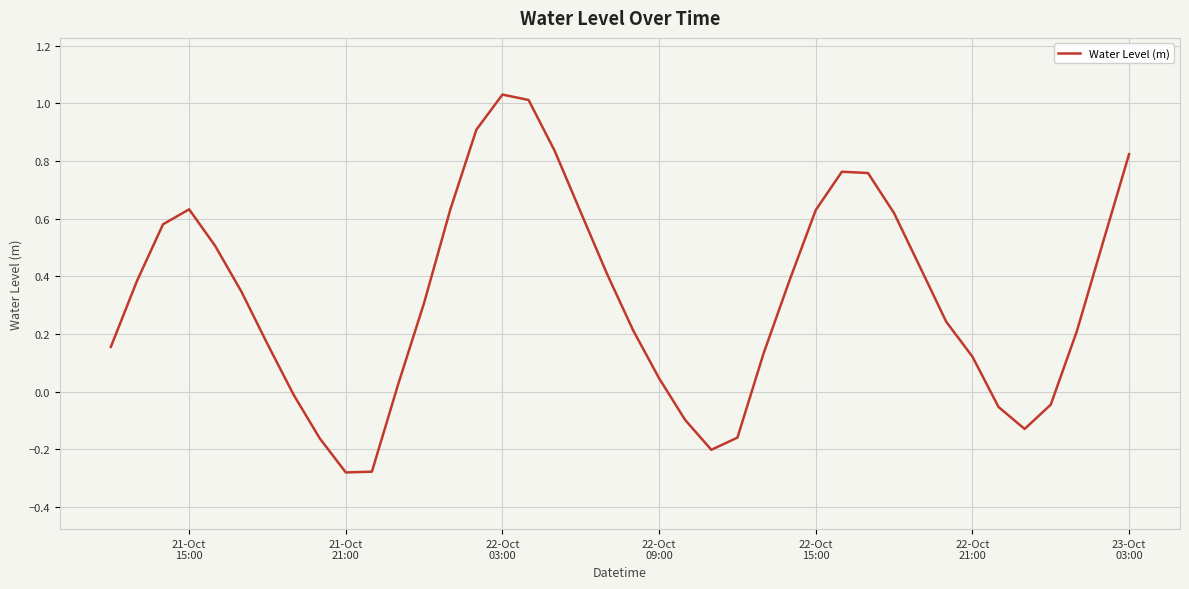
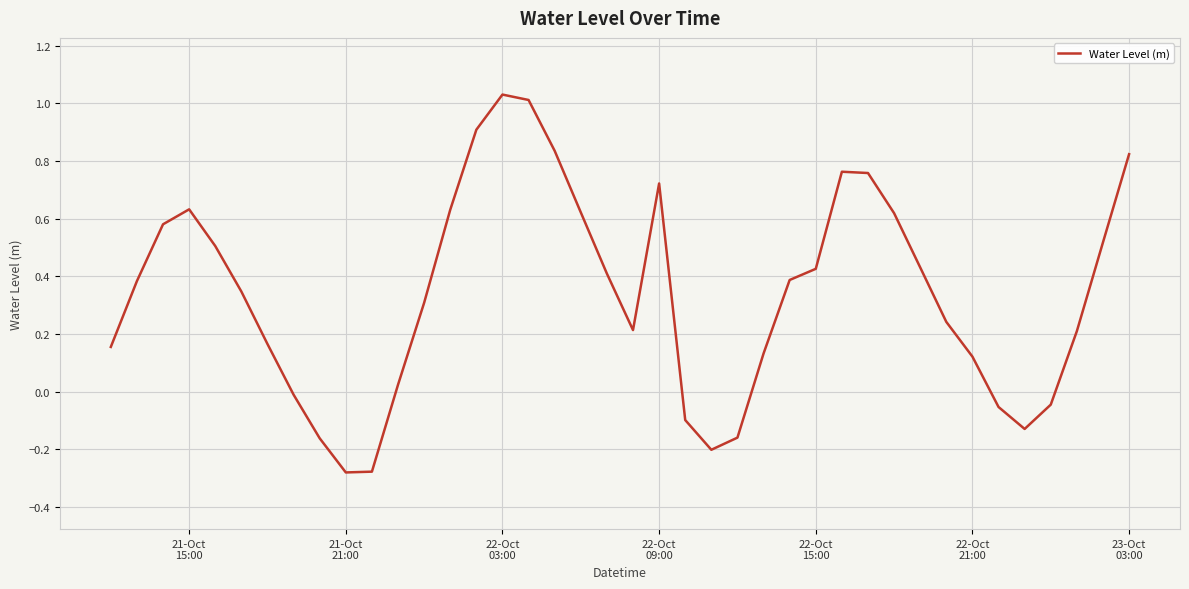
22-Oct 09:00: 0.05 -> 0.72
22-Oct 15:00: 0.63 -> 0.43
